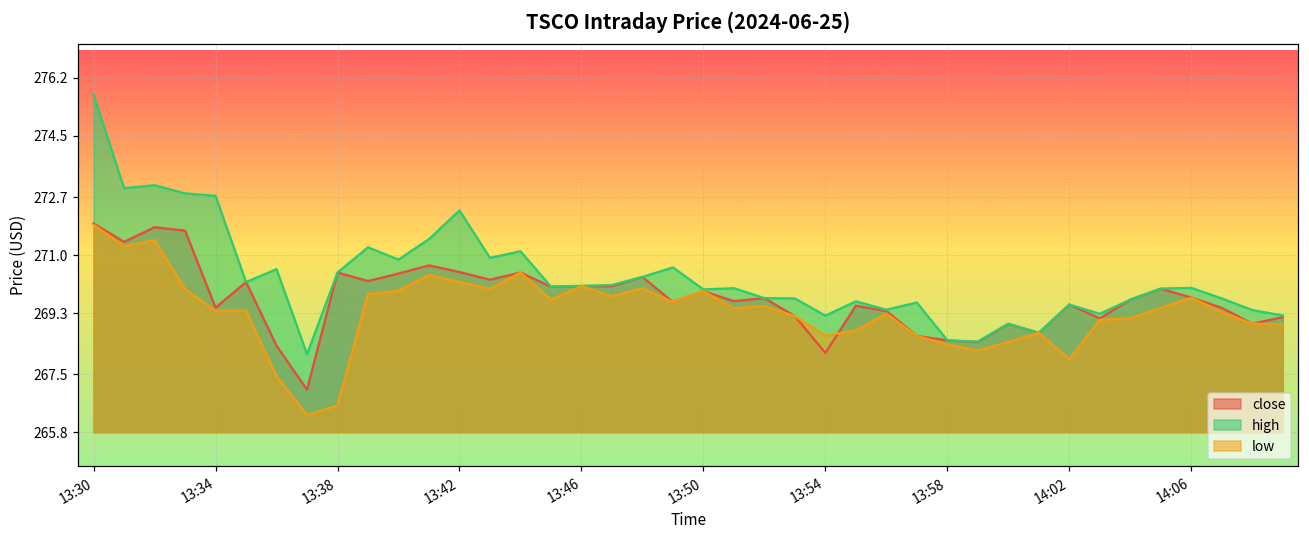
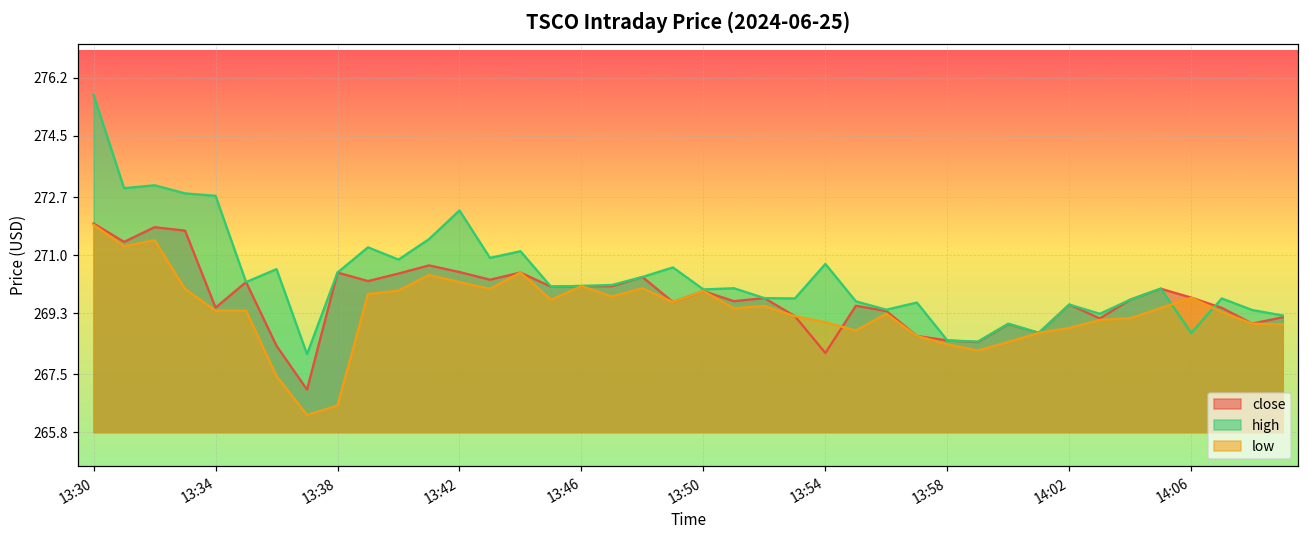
high, 13:54: 269.2 -> 270.7
low, 13:54: 268.6 -> 269.0
low, 14:02: 267.9 -> 268.9
high, 14:06: 270.0 -> 268.7
